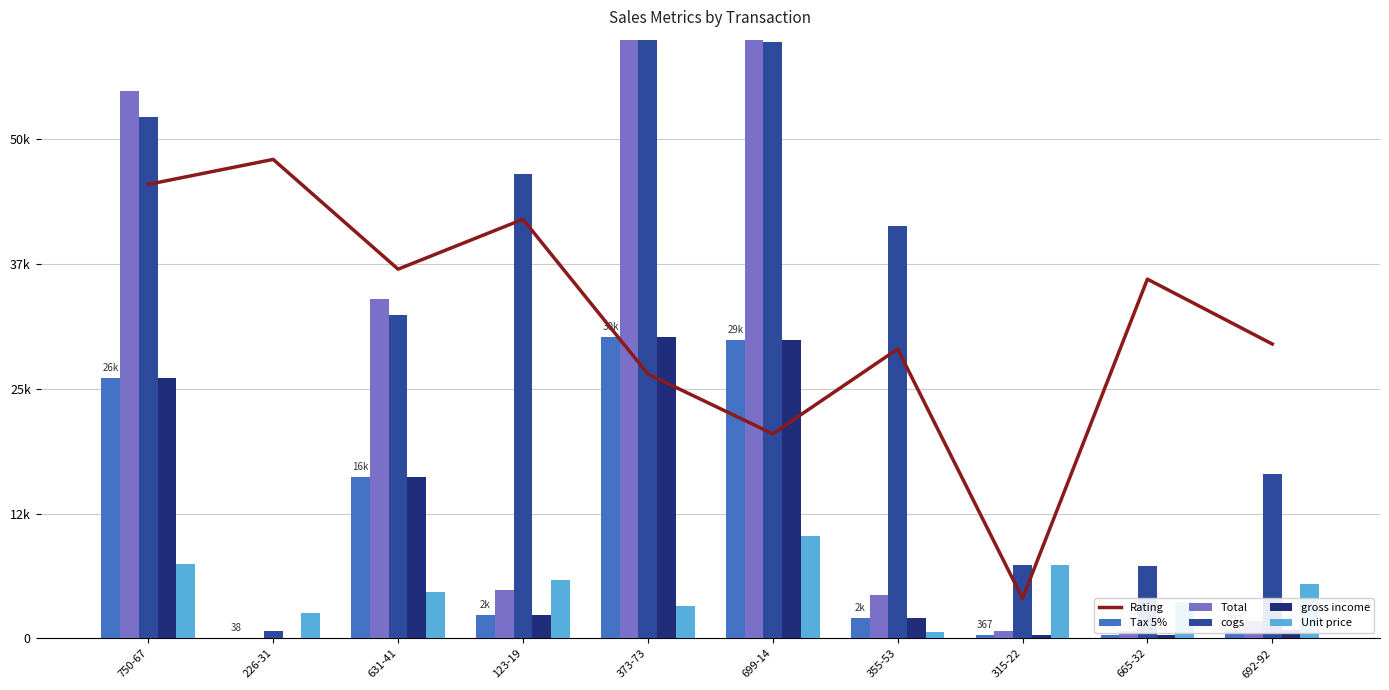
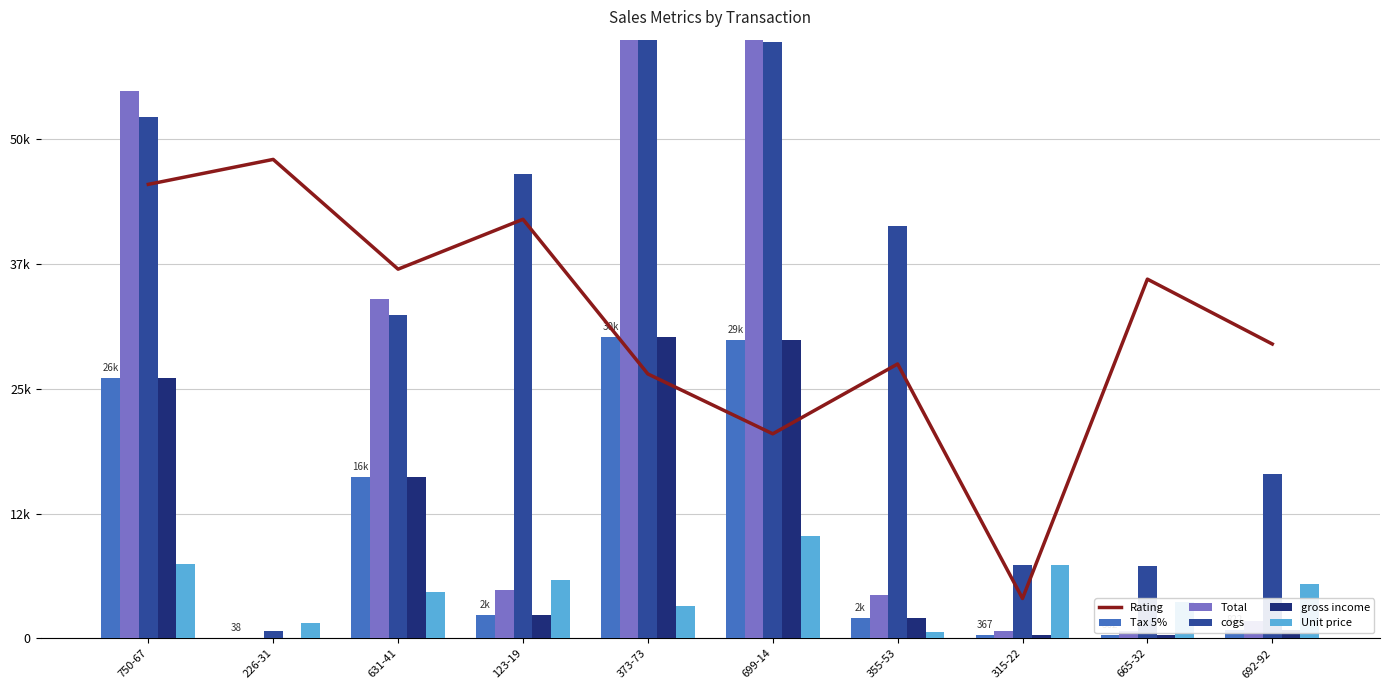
Unit price, 226-31: 3000 -> 2000
Rating, 355-53: 29000 -> 28000
